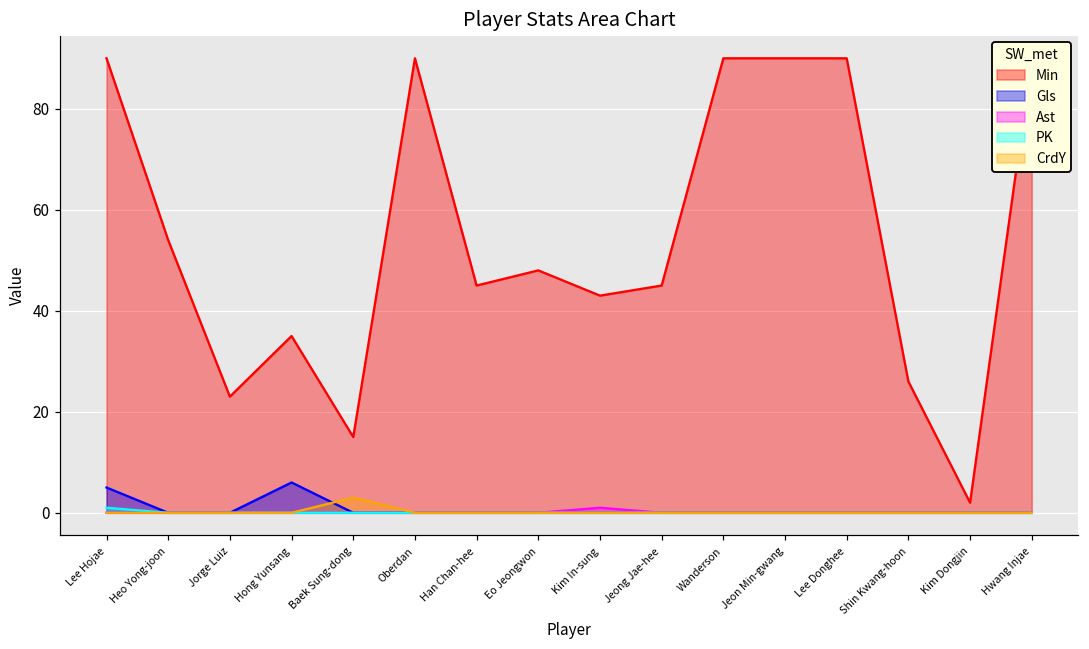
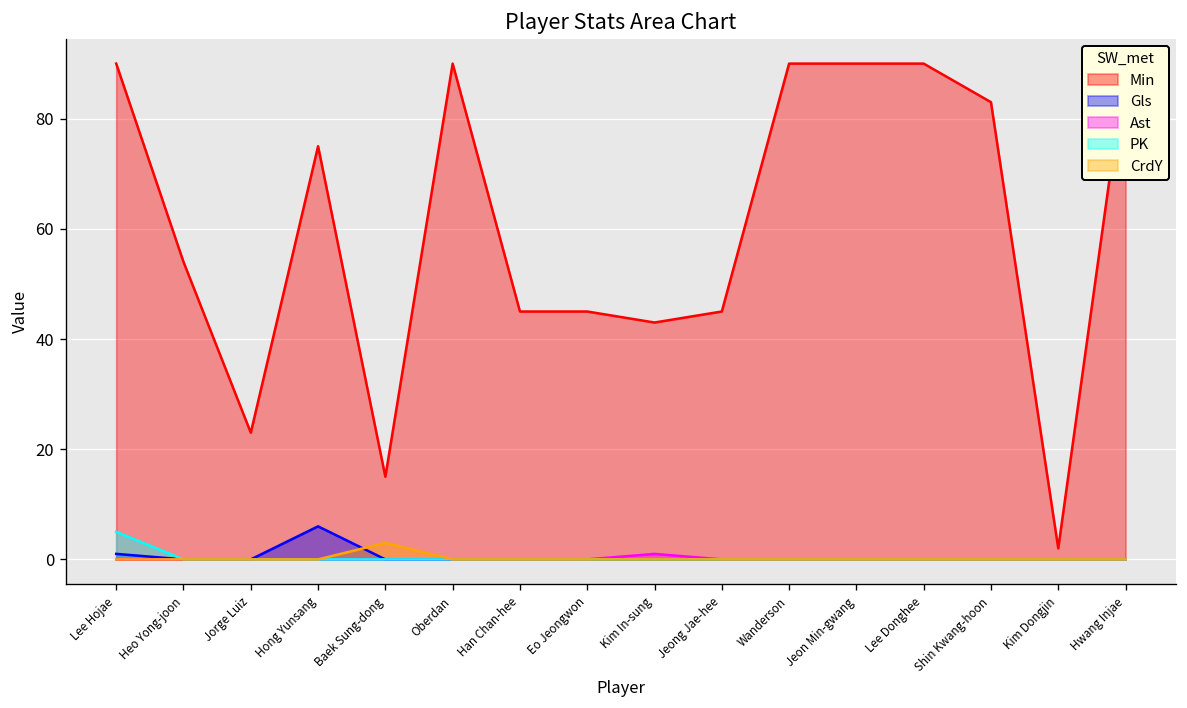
Gls, Lee Hojae: 5 -> 1
PK, Lee Hojae: 1 -> 5
Min, Hong Yunsang: 35 -> 75
Min, Eo Jeongwon: 48 -> 45
Min, Shin Kwang-hoon: 26 -> 83
